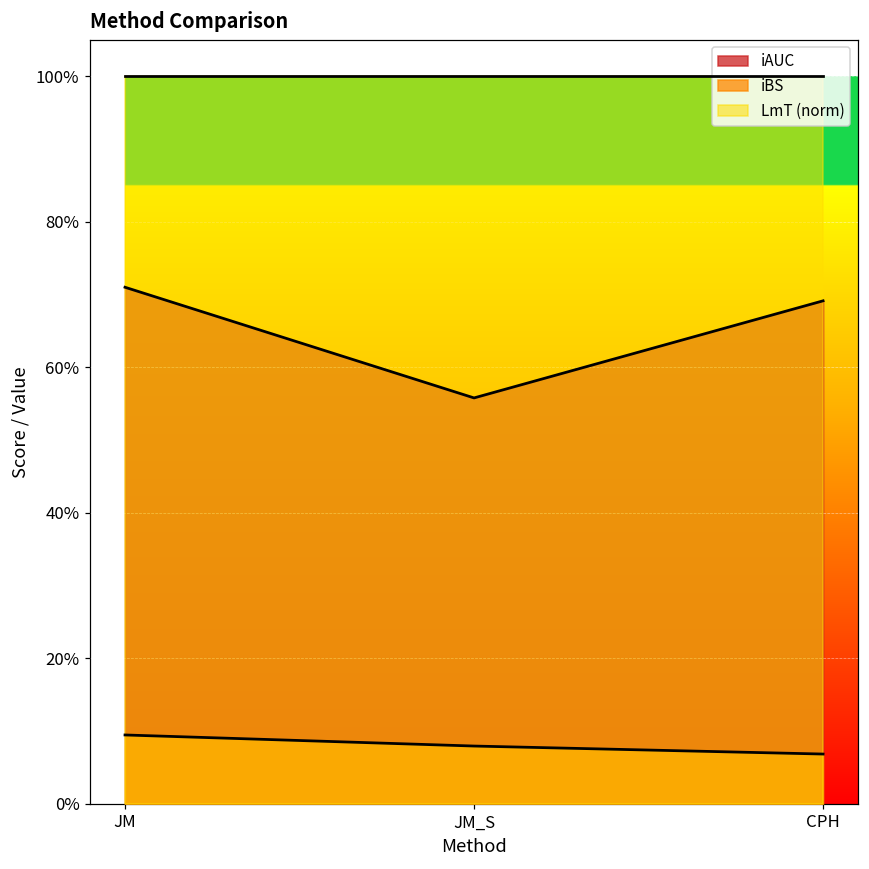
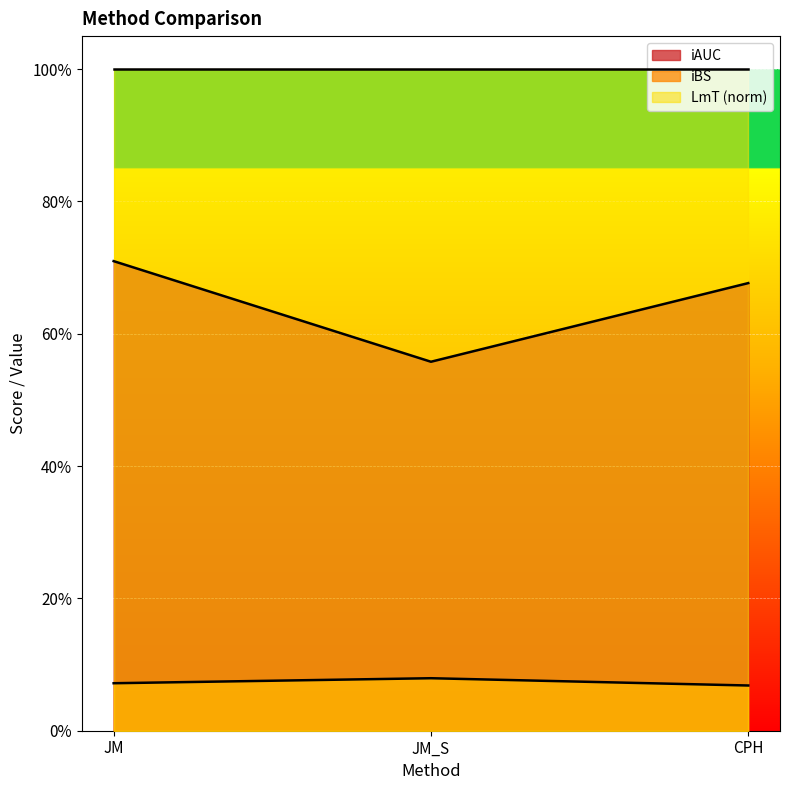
iBS, JM: 9% -> 7%
iAUC, CPH: 69% -> 68%
